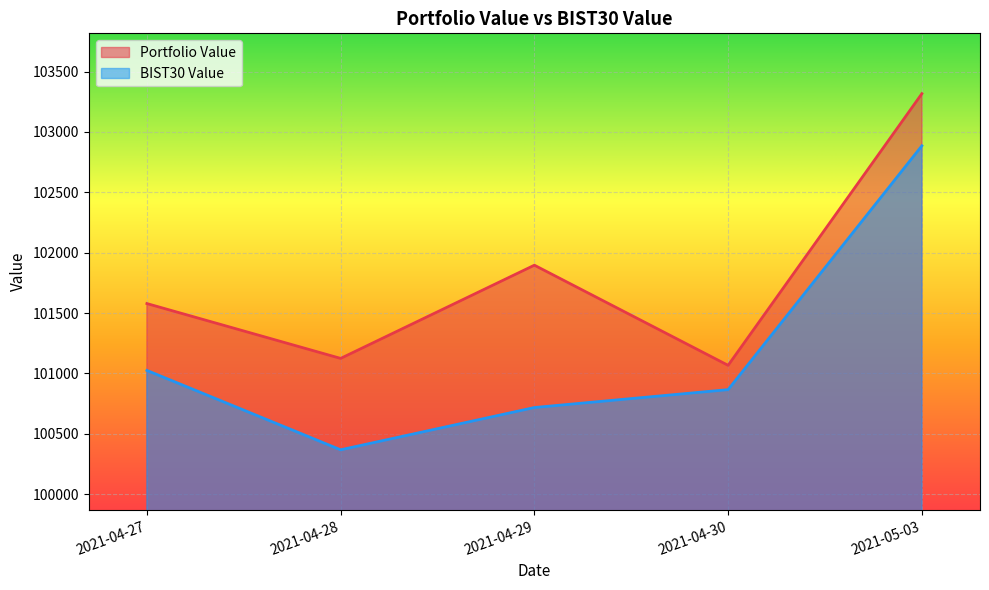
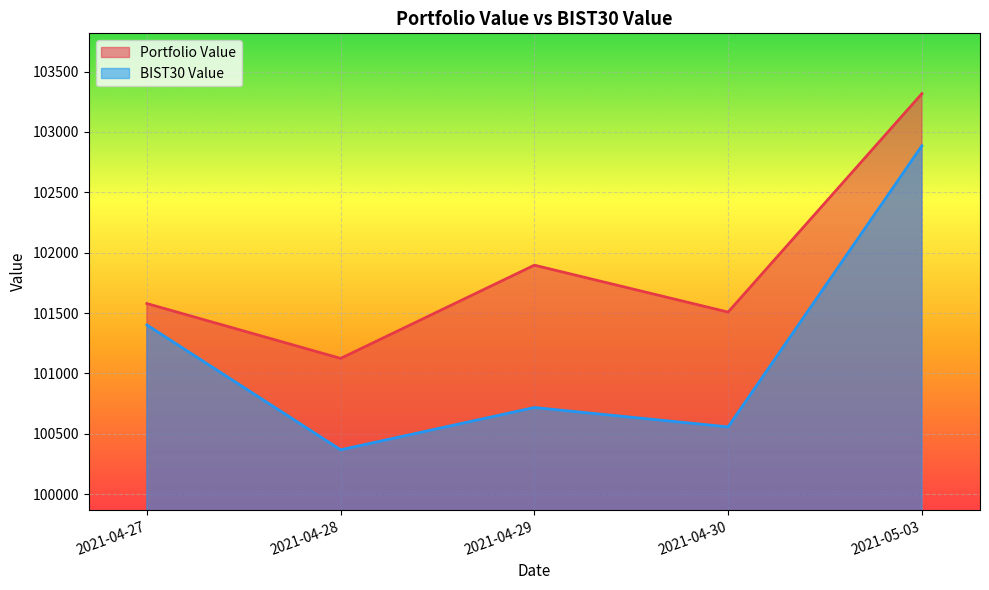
BIST30 Value, 2021-04-27: 101020 -> 101400
Portfolio Value, 2021-04-30: 101070 -> 101510
BIST30 Value, 2021-04-30: 100870 -> 100560
